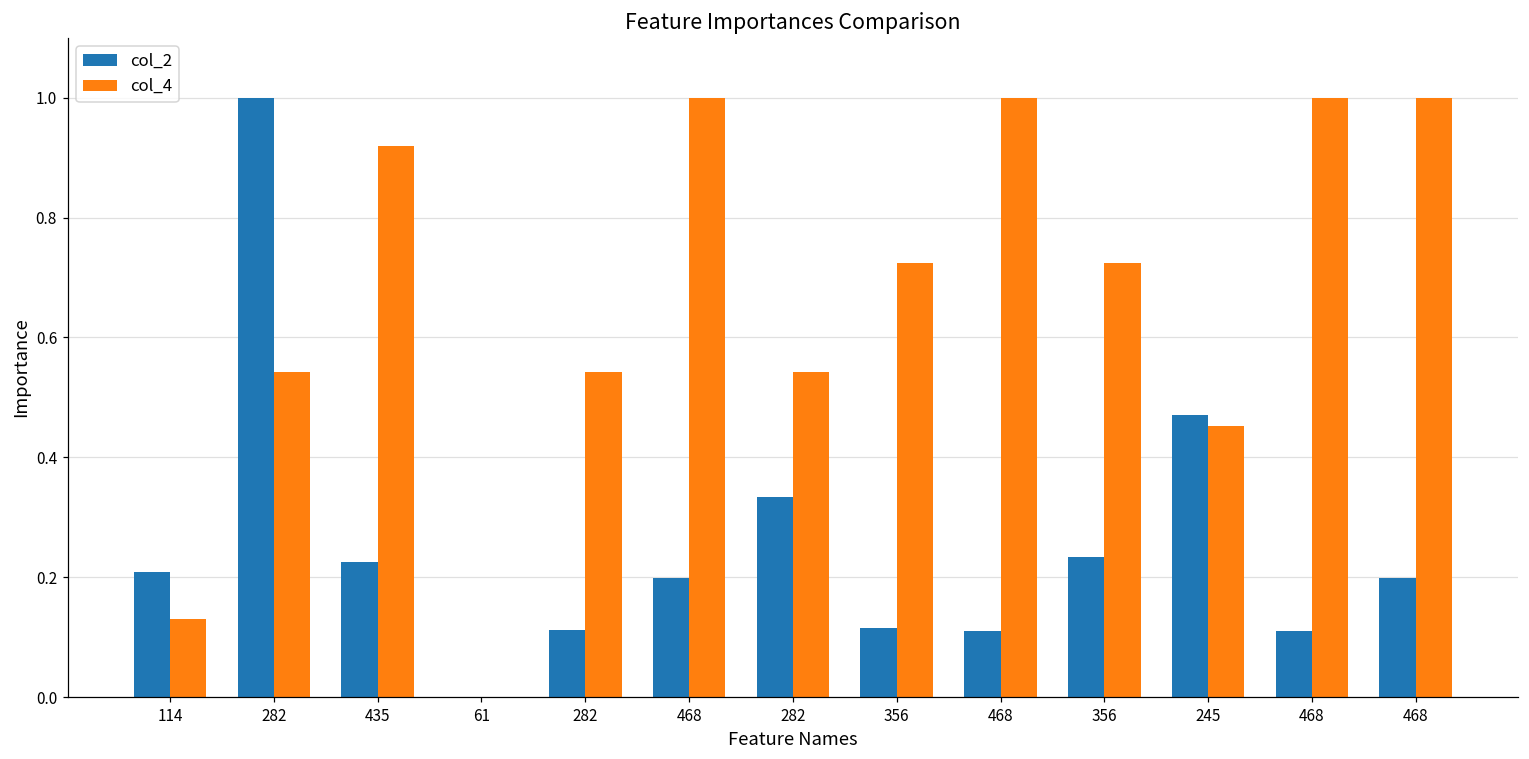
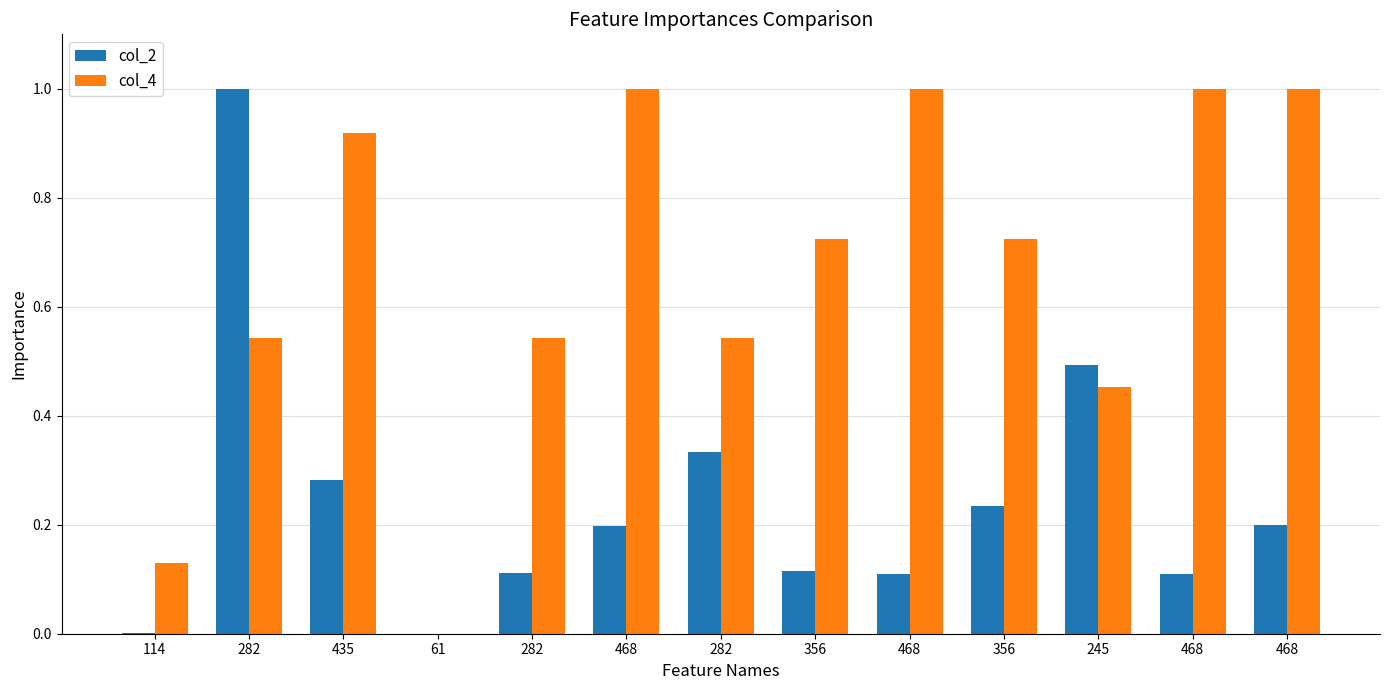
col_2, 114: 0.21 -> 0.00
col_2, 435: 0.23 -> 0.28
col_2, 245: 0.47 -> 0.49
